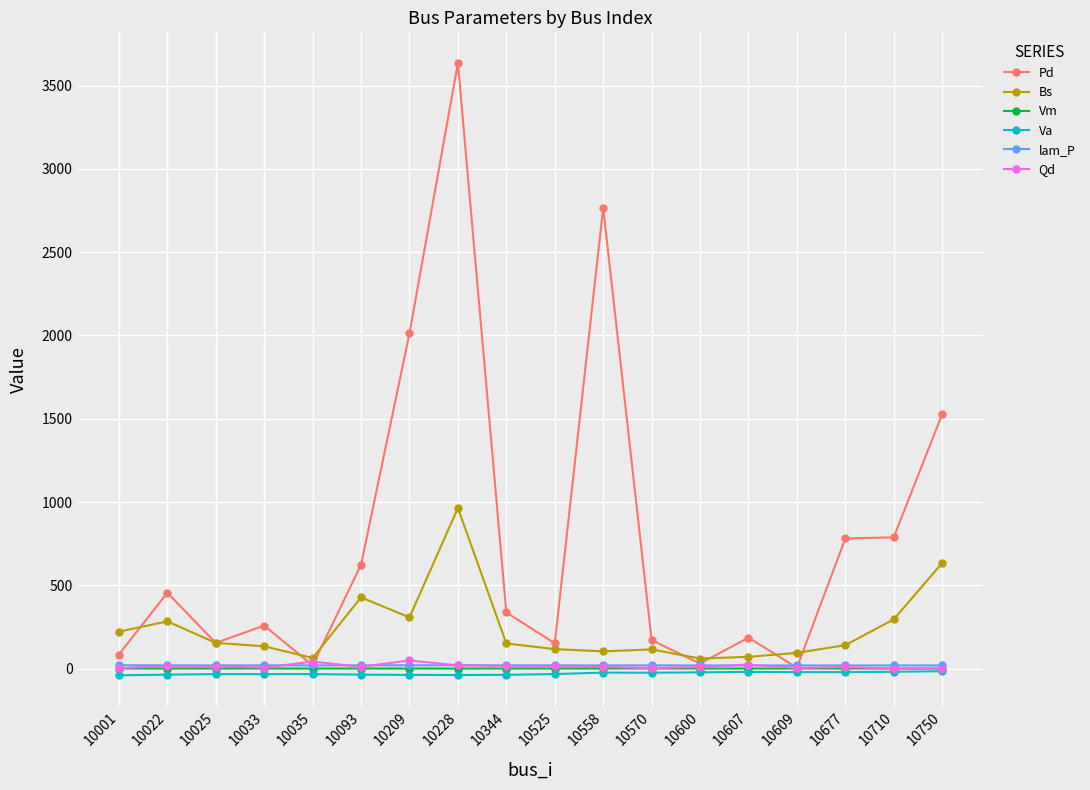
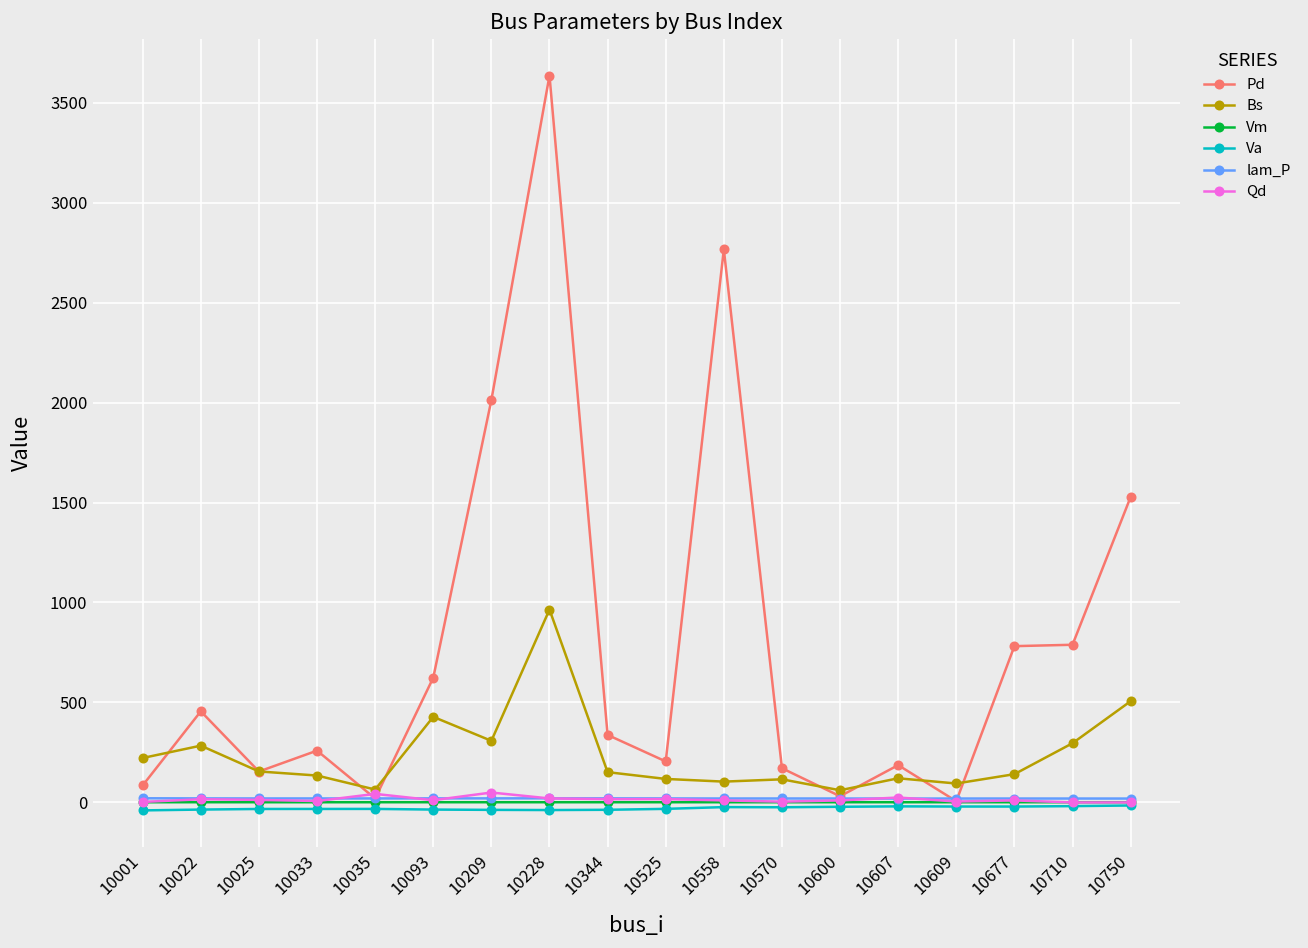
Pd, 10525: 150 -> 210
Bs, 10607: 70 -> 120
Bs, 10750: 630 -> 510
